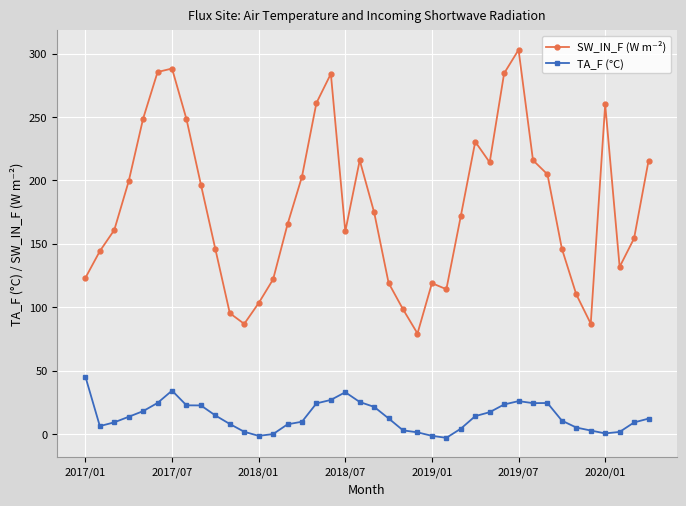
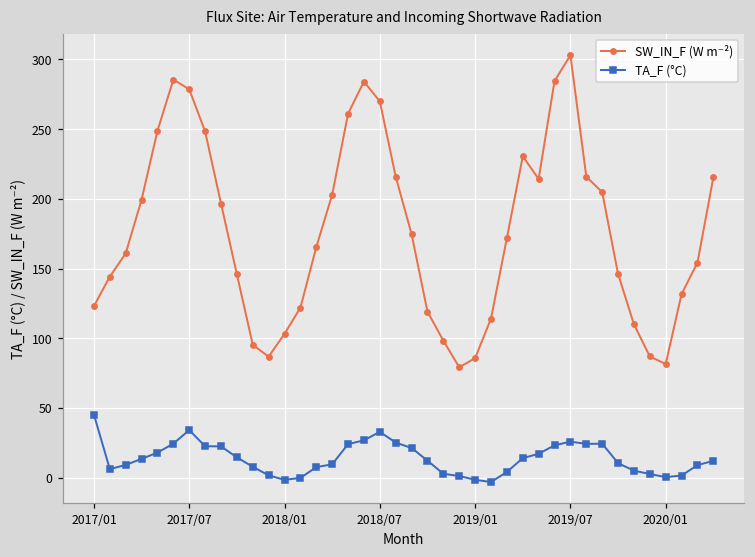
SW_IN_F (W m⁻²), 2017/07: 288 -> 279
SW_IN_F (W m⁻²), 2018/07: 160 -> 270
SW_IN_F (W m⁻²), 2019/01: 119 -> 86
SW_IN_F (W m⁻²), 2020/01: 260 -> 82
